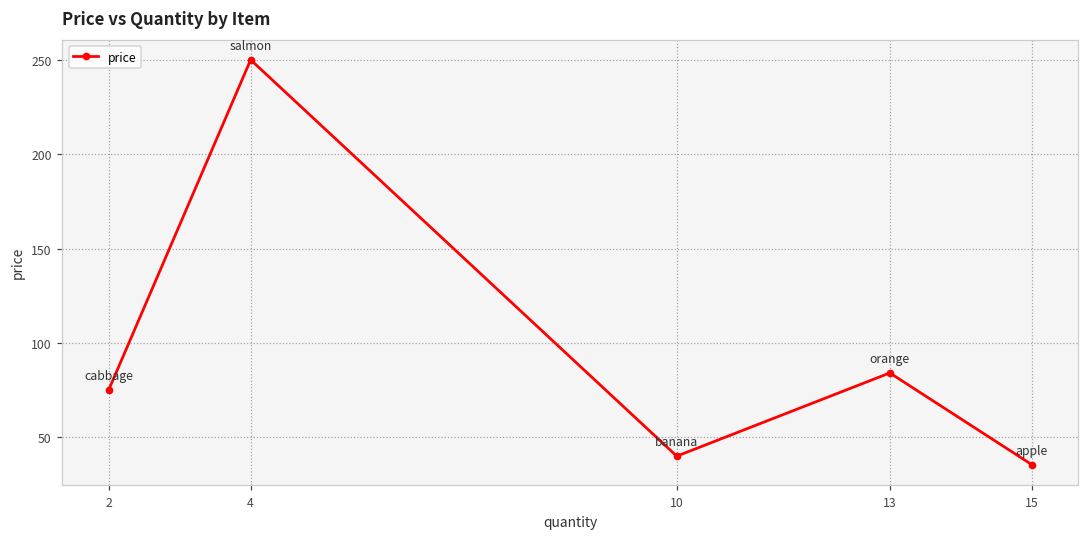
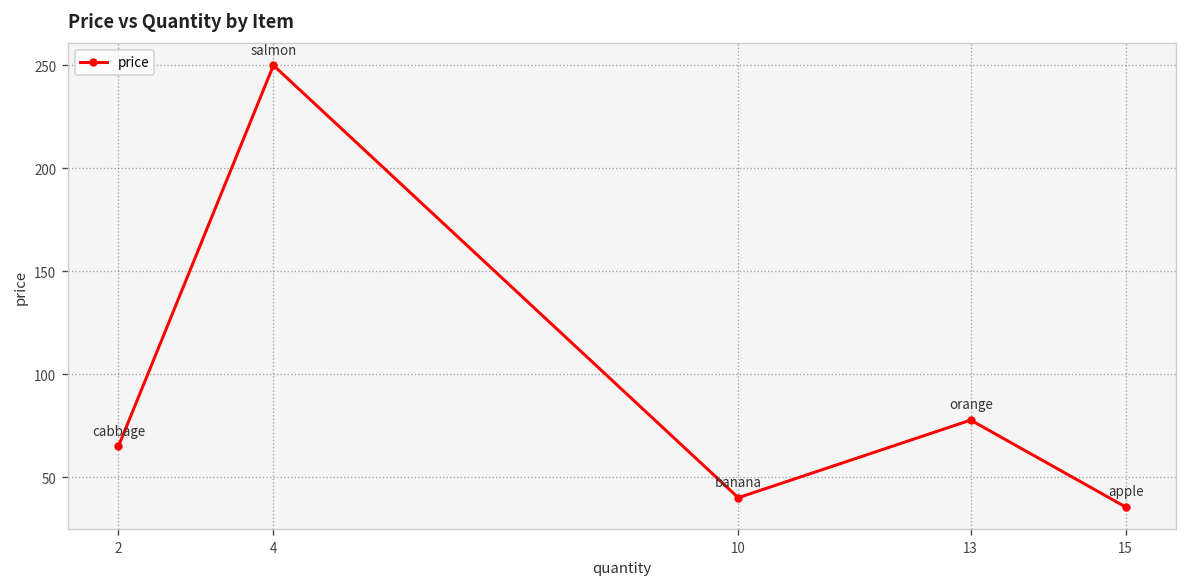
2: 75 -> 65
13: 84 -> 78
